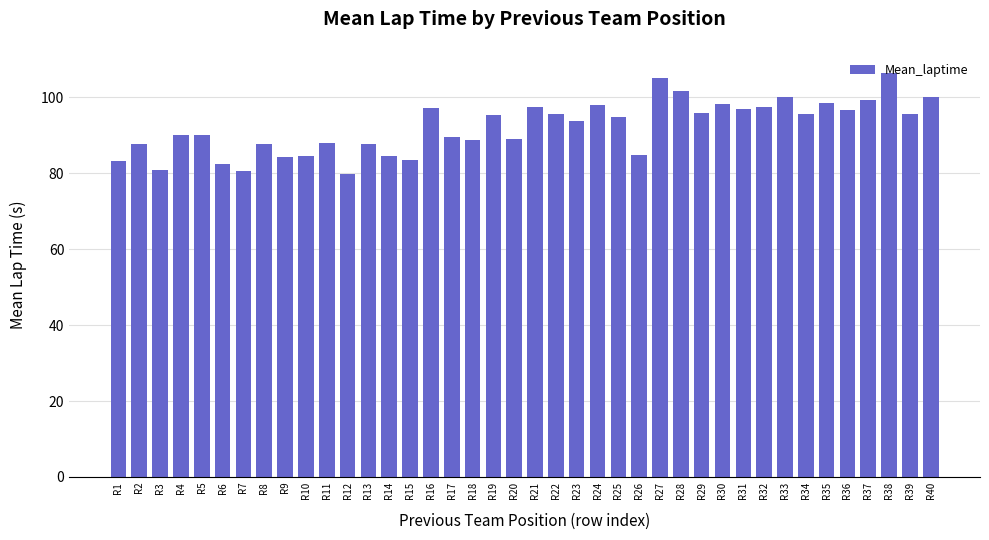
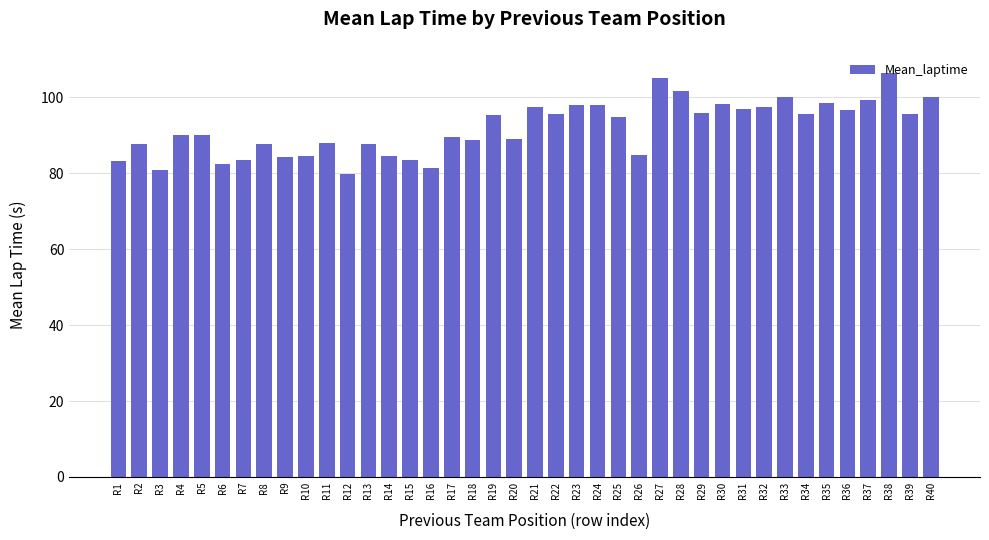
R7: 81 -> 84
R16: 97 -> 81
R23: 94 -> 98
